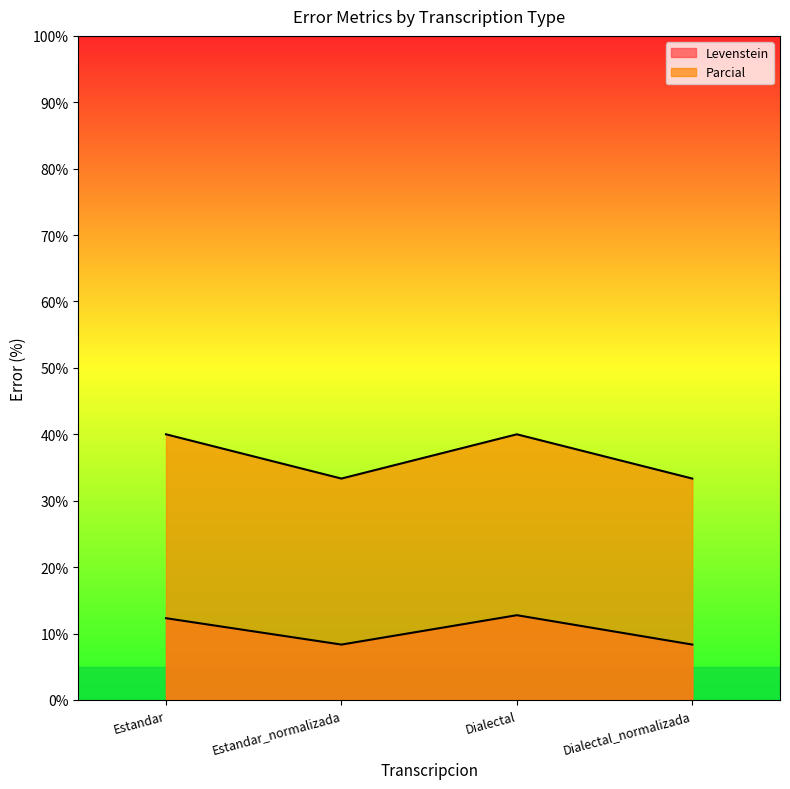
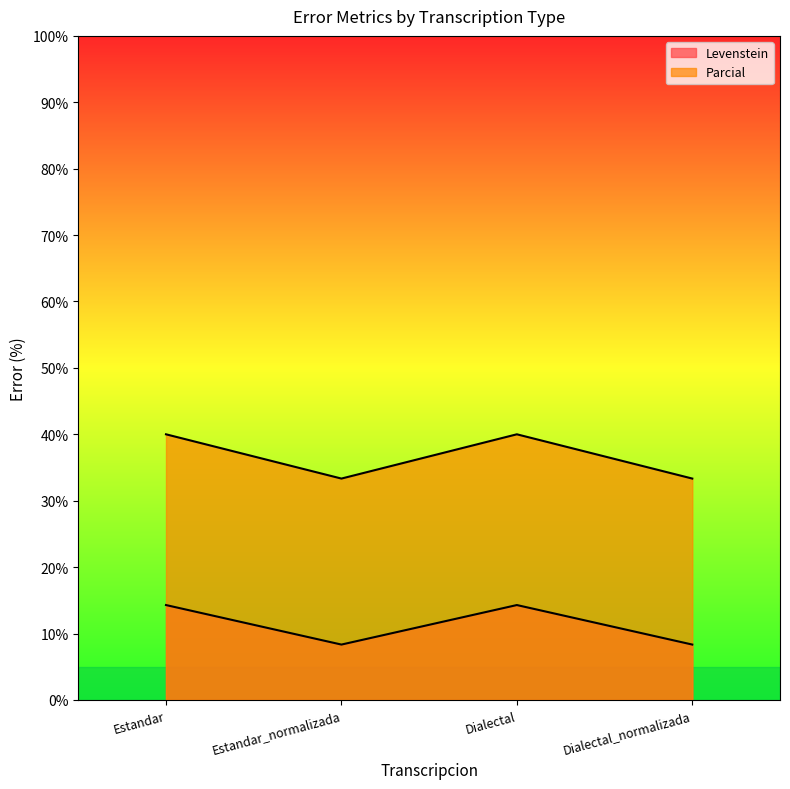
Levenstein, Estandar: 12% -> 14%
Levenstein, Dialectal: 13% -> 14%
